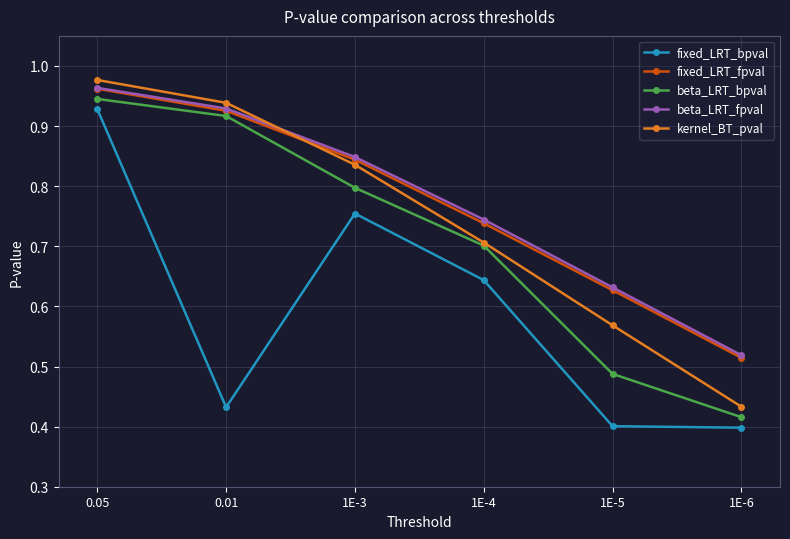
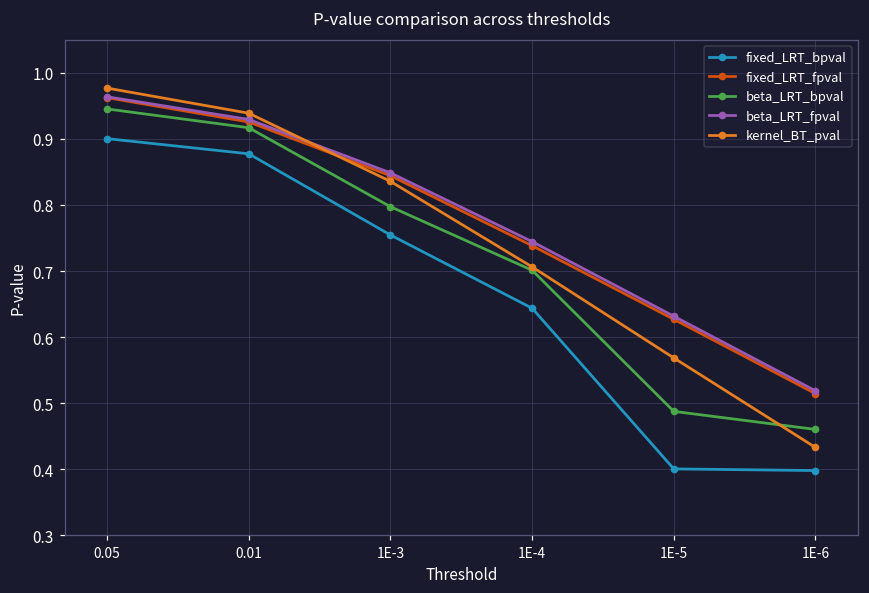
fixed_LRT_bpval, 0.05: 0.93 -> 0.90
fixed_LRT_bpval, 0.01: 0.43 -> 0.88
beta_LRT_bpval, 1E-6: 0.42 -> 0.46
